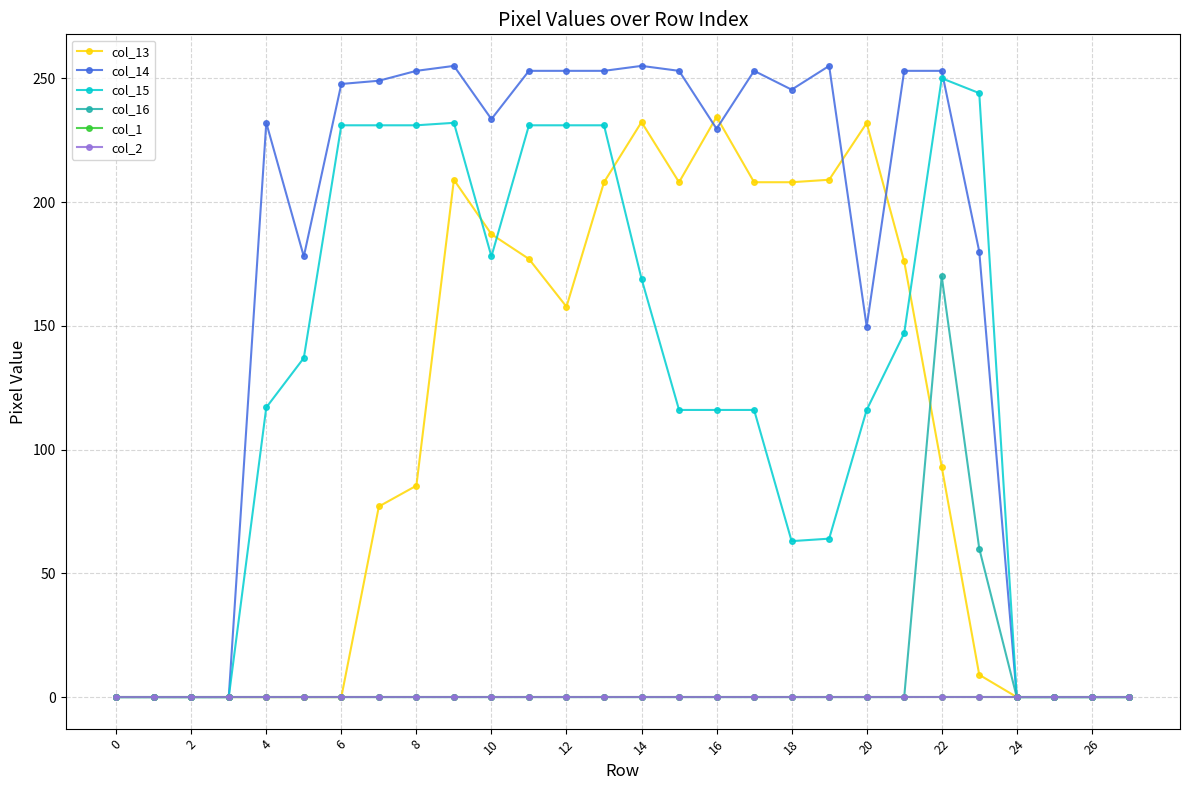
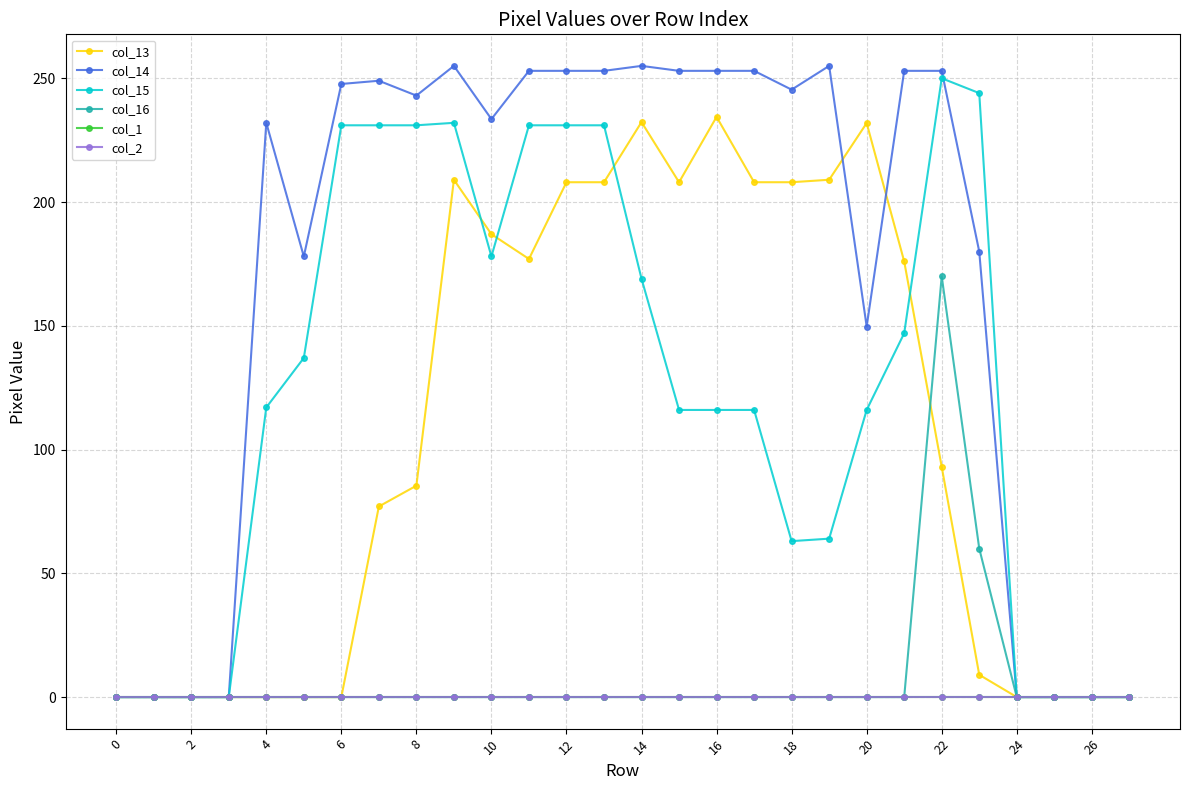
col_14, 8: 253 -> 243
col_13, 12: 158 -> 208
col_14, 16: 230 -> 253
